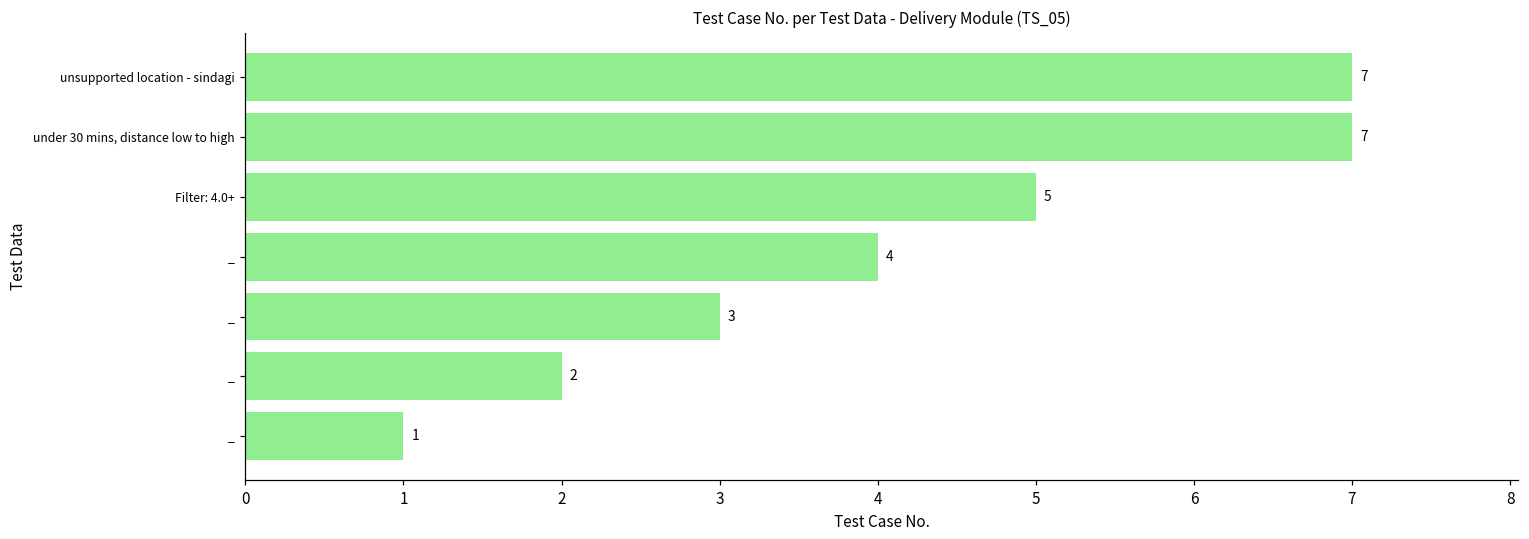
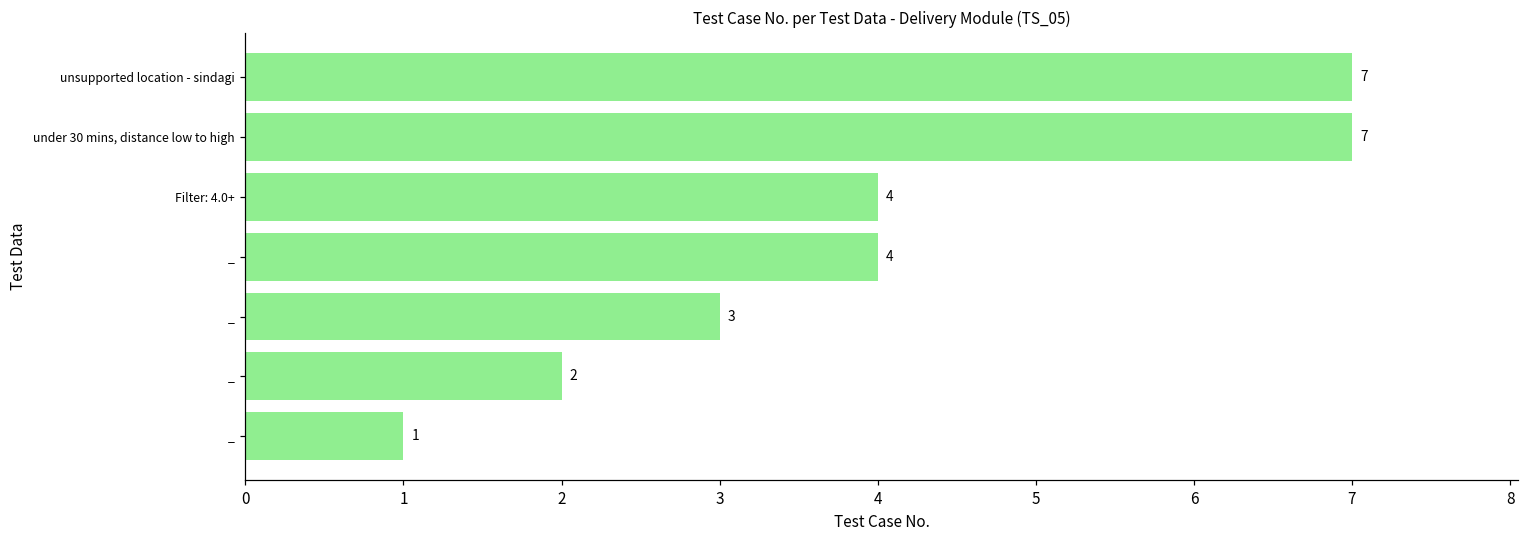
Filter: 4.0+: 5 -> 4
